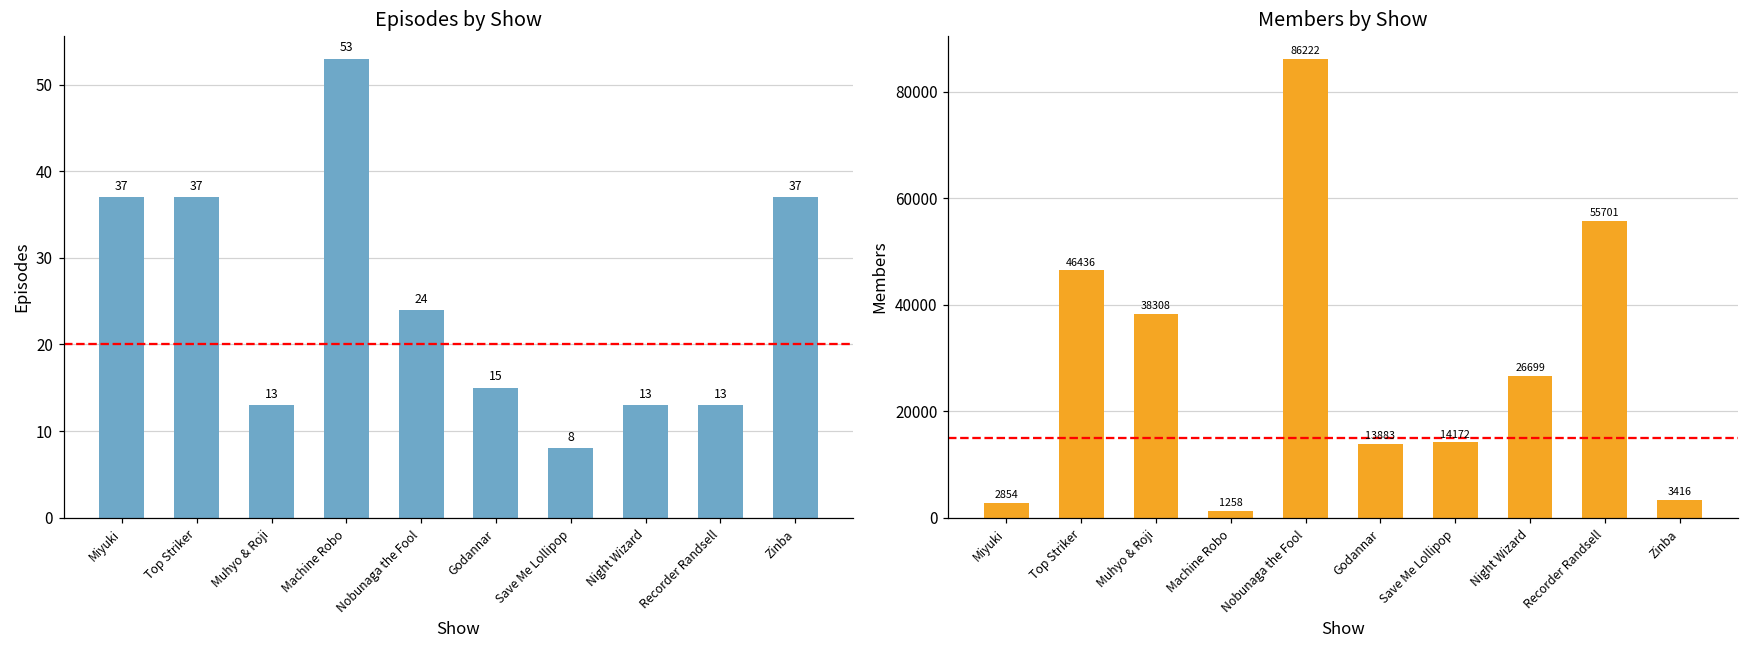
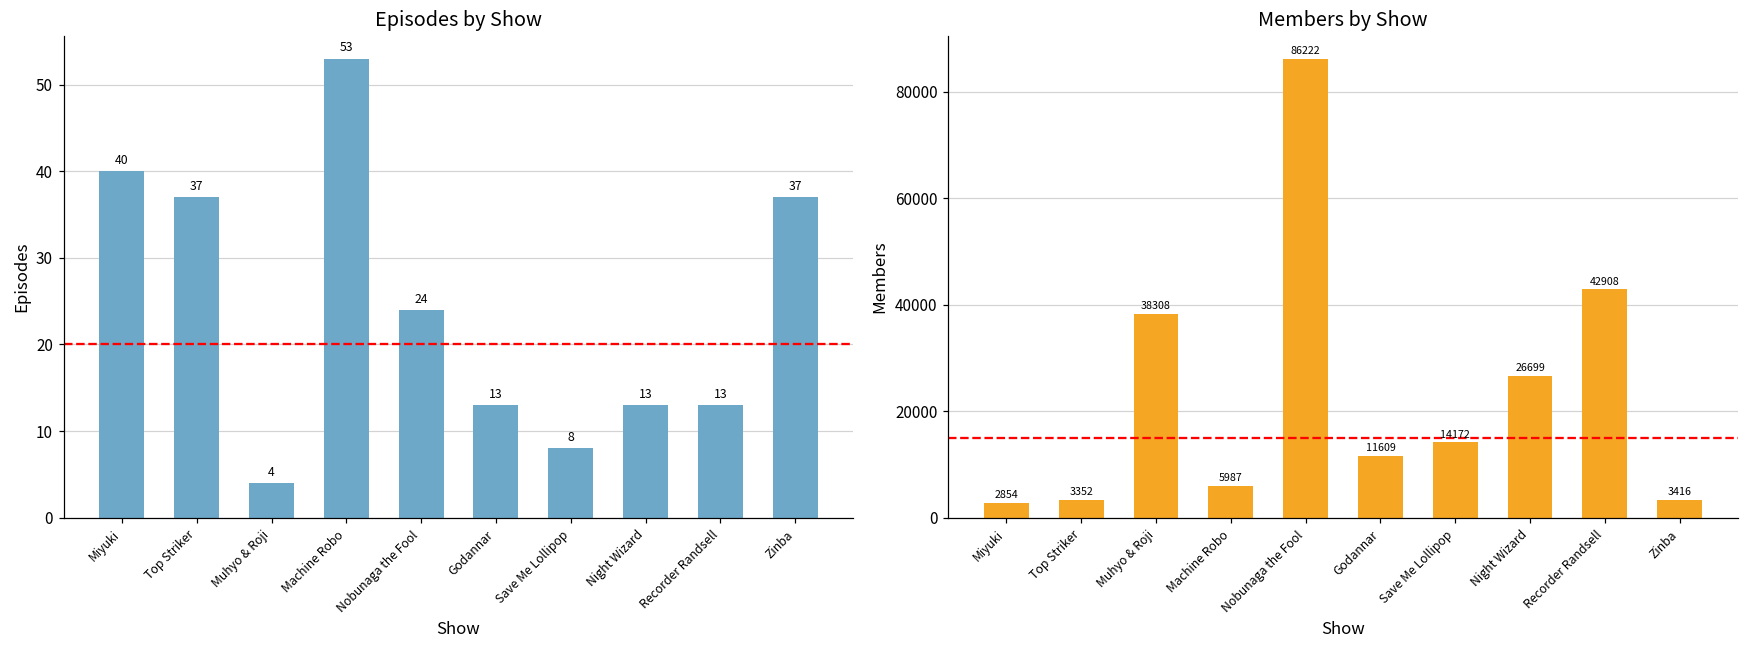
Episodes by Show, Miyuki: 37 -> 40
Episodes by Show, Muhyo & Roji: 13 -> 4
Episodes by Show, Godannar: 15 -> 13
Members by Show, Top Striker: 46436 -> 3352
Members by Show, Machine Robo: 1258 -> 5987
Members by Show, Godannar: 13883 -> 11609
Members by Show, Recorder Randsell: 55701 -> 42908
